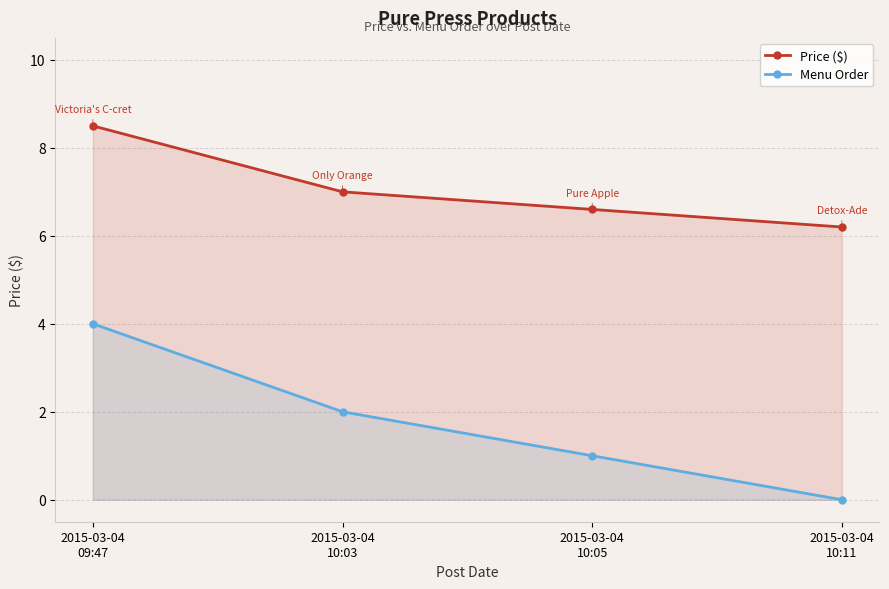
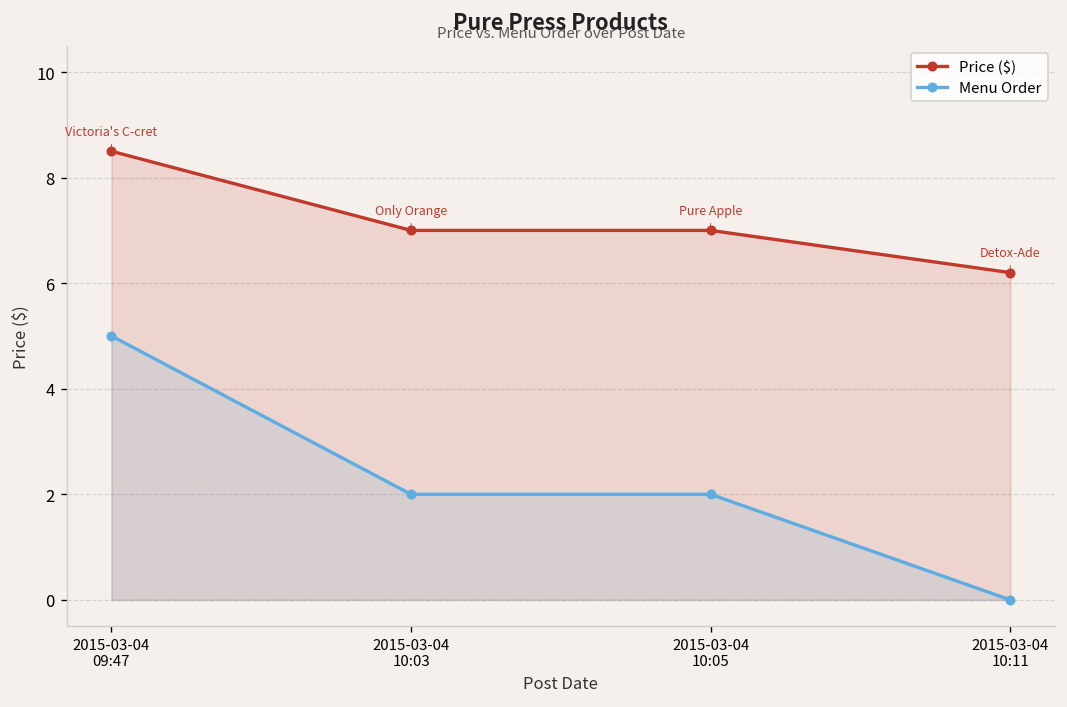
Menu Order, 2015-03-04 09:47: 4 -> 5
Price ($), 2015-03-04 10:05: 6.6 -> 7.0
Menu Order, 2015-03-04 10:05: 1 -> 2
